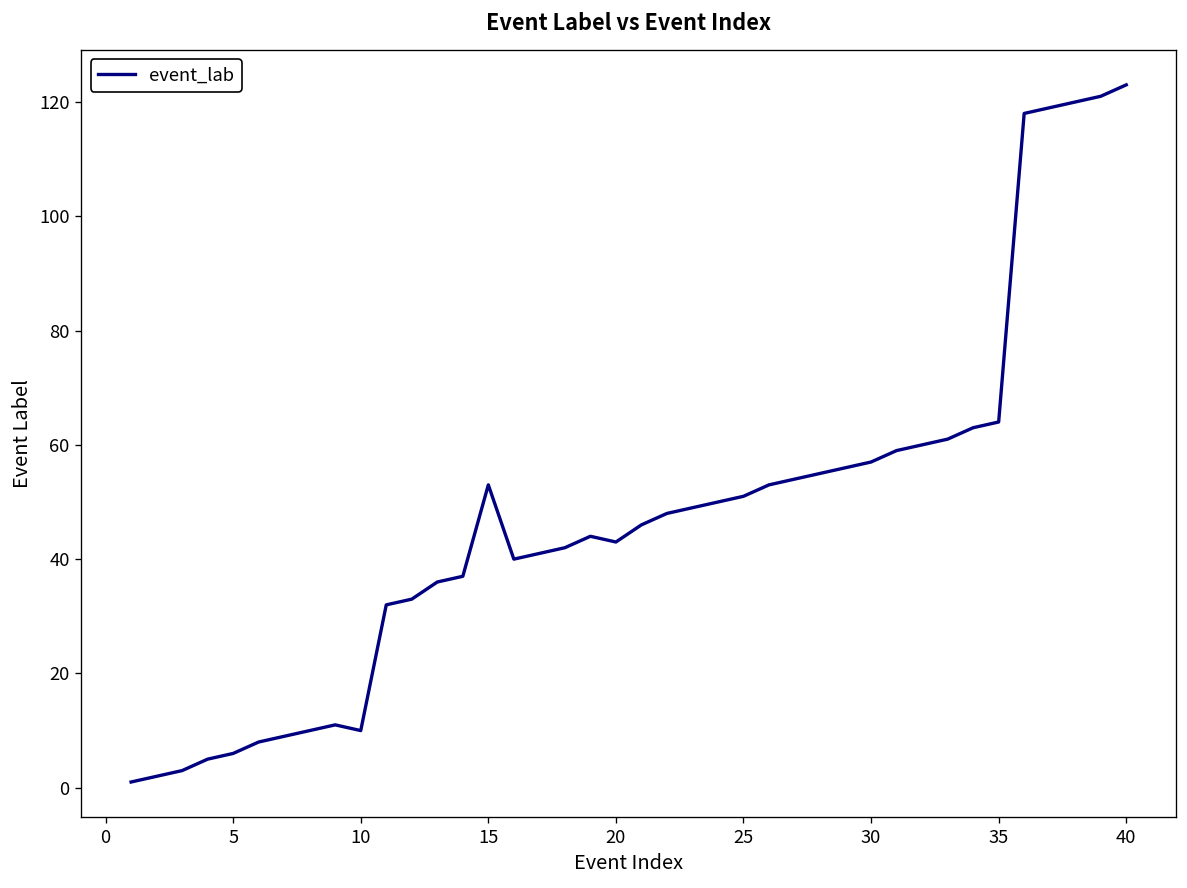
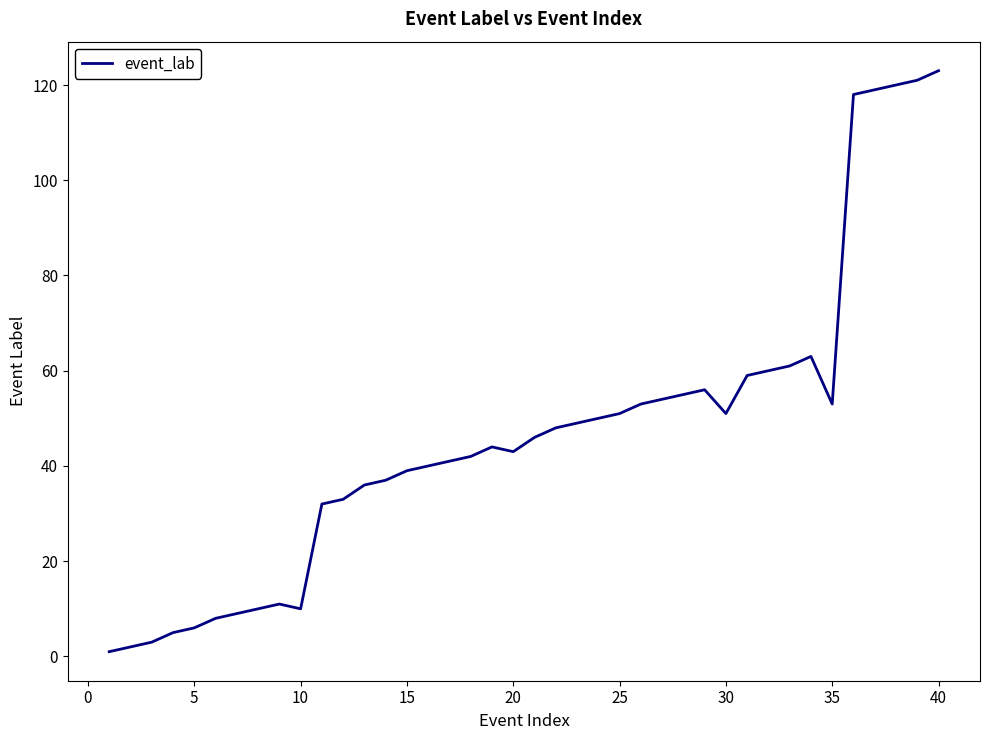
15: 53 -> 39
30: 57 -> 51
35: 64 -> 53
